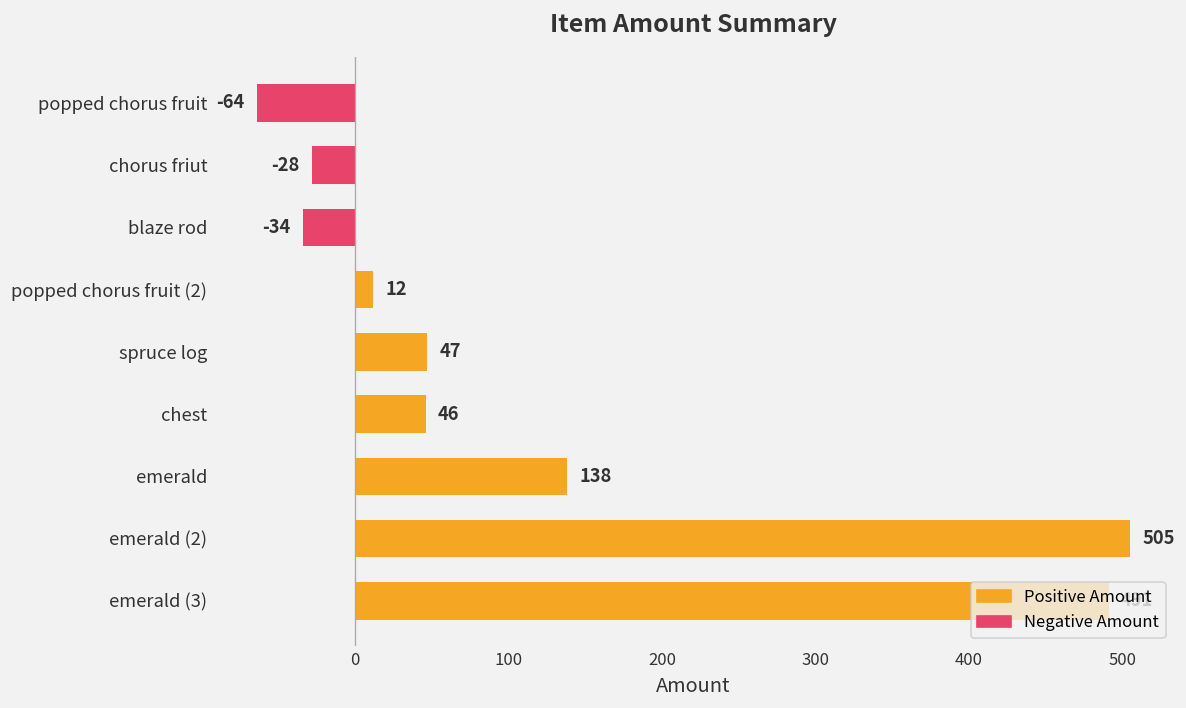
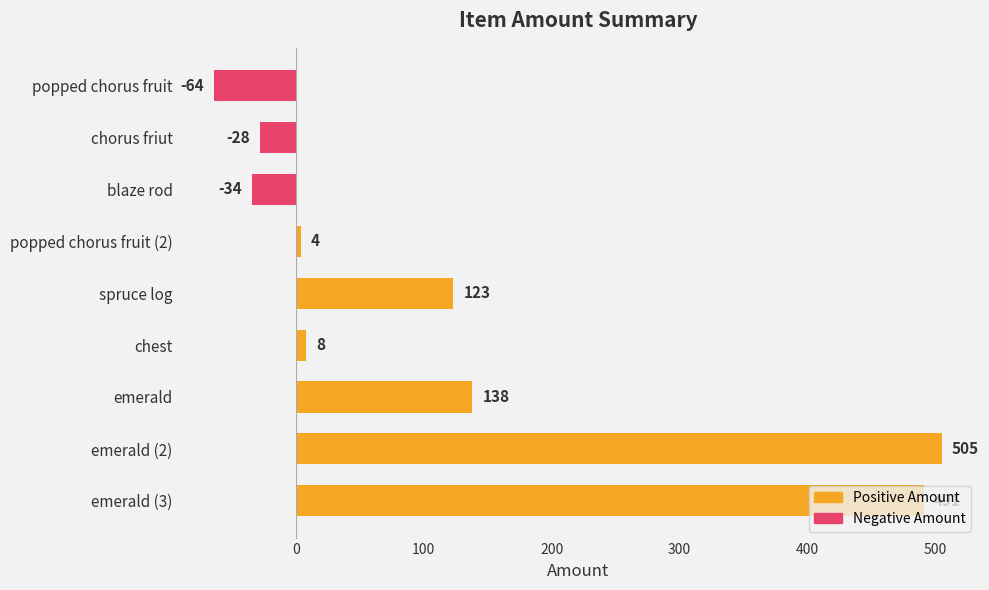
popped chorus fruit (2): 12 -> 4
spruce log: 47 -> 123
chest: 46 -> 8
